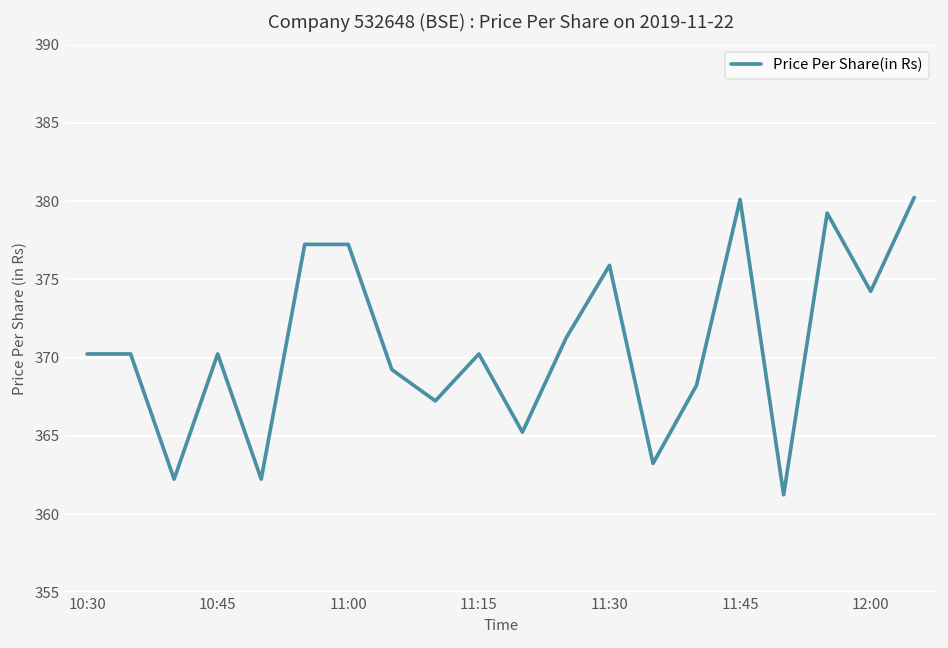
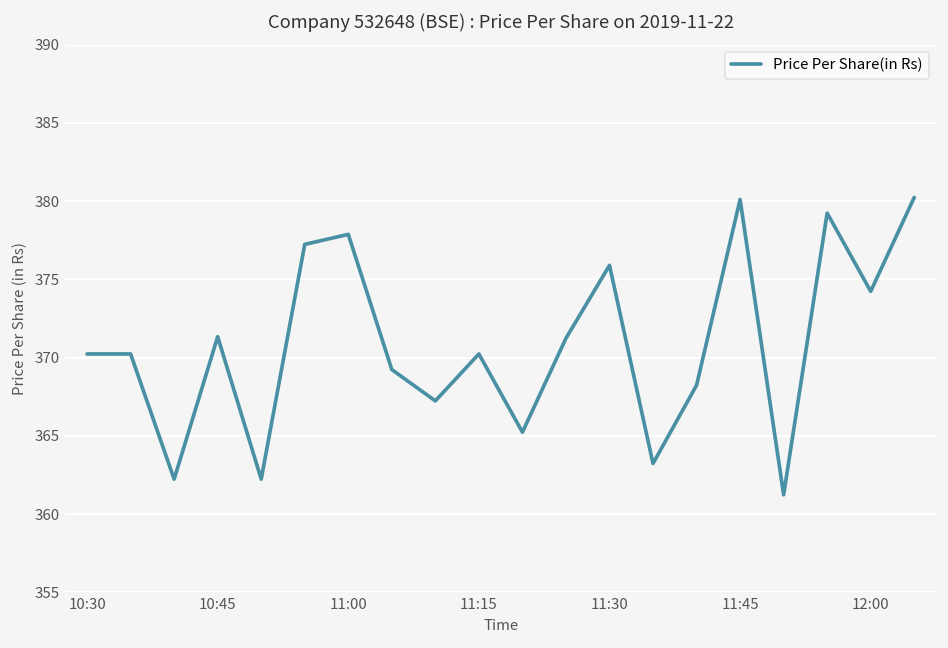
10:45: 370.2 -> 371.3
11:00: 377.2 -> 377.9
